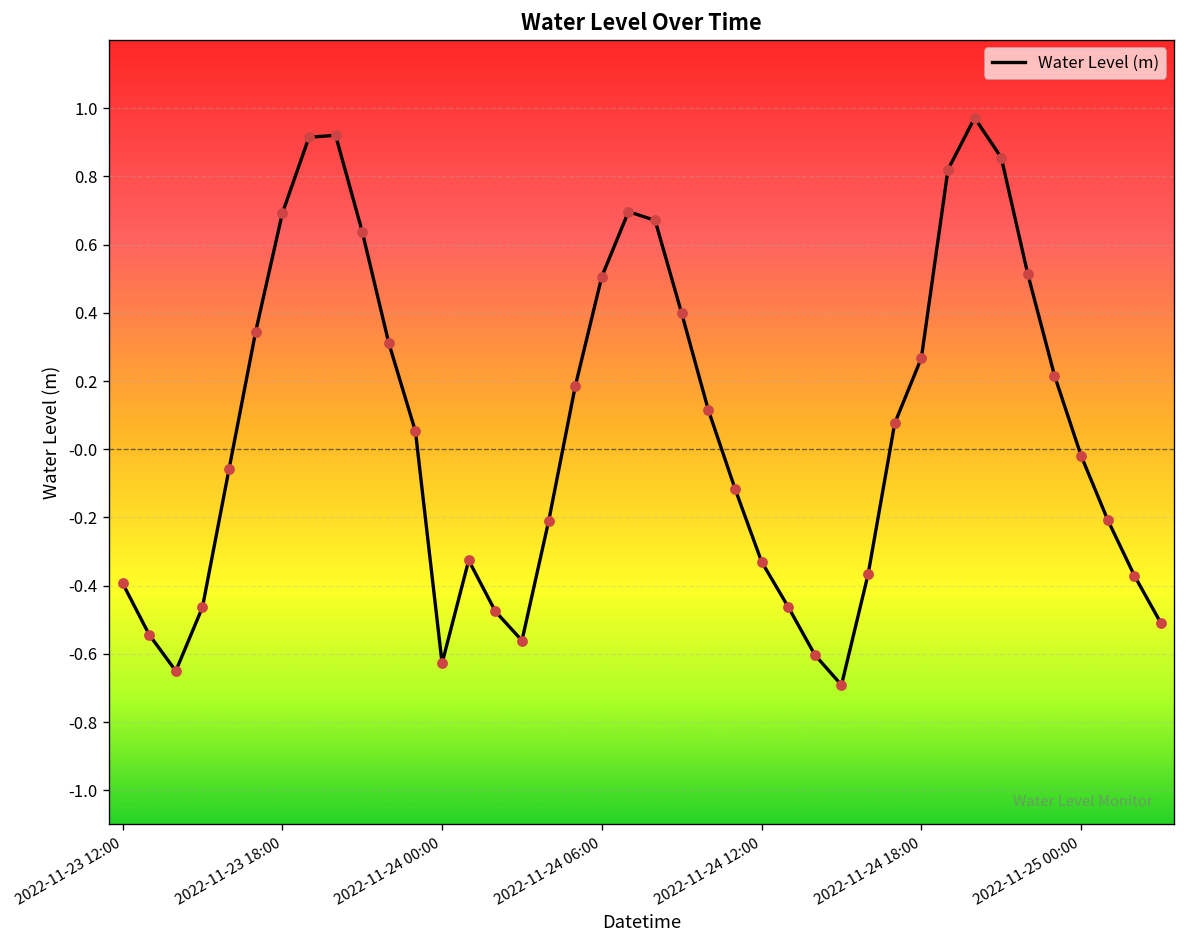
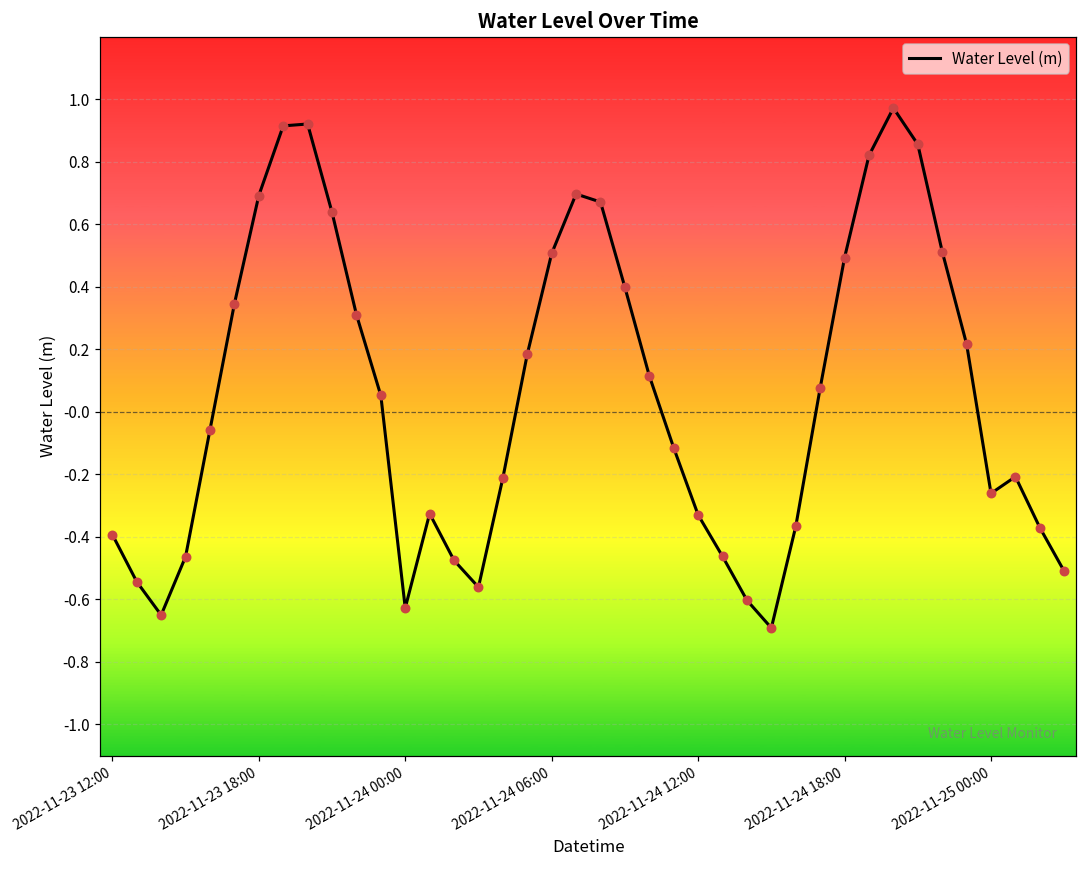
2022-11-24 18:00: 0.27 -> 0.49
2022-11-25 00:00: -0.02 -> -0.26
